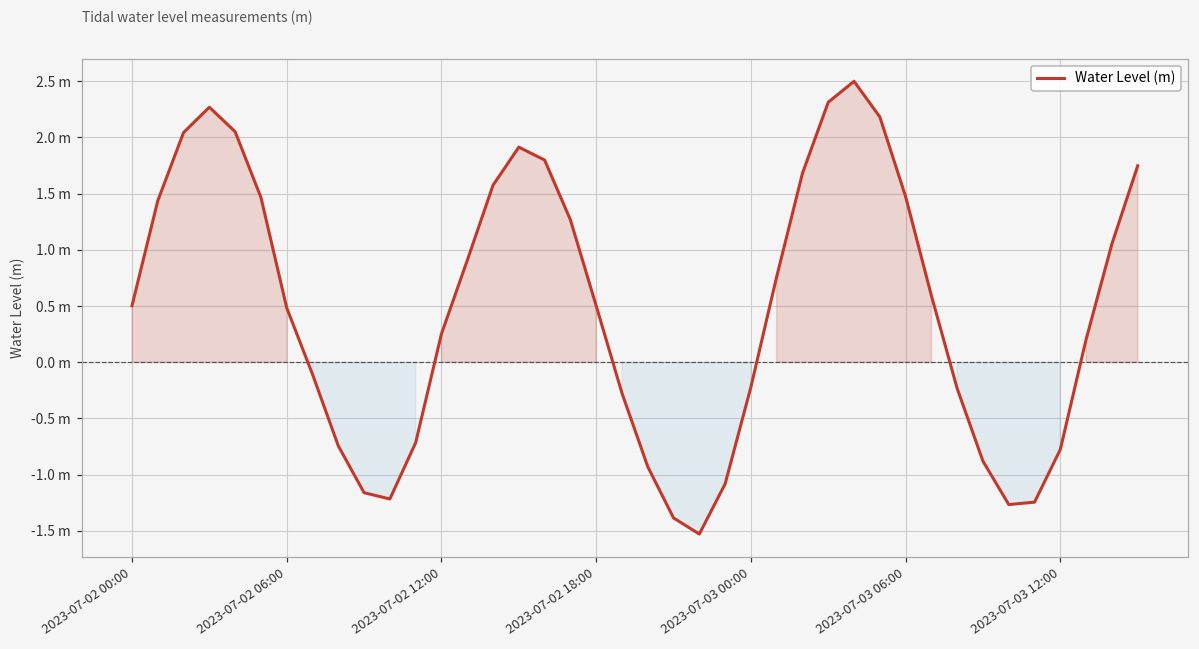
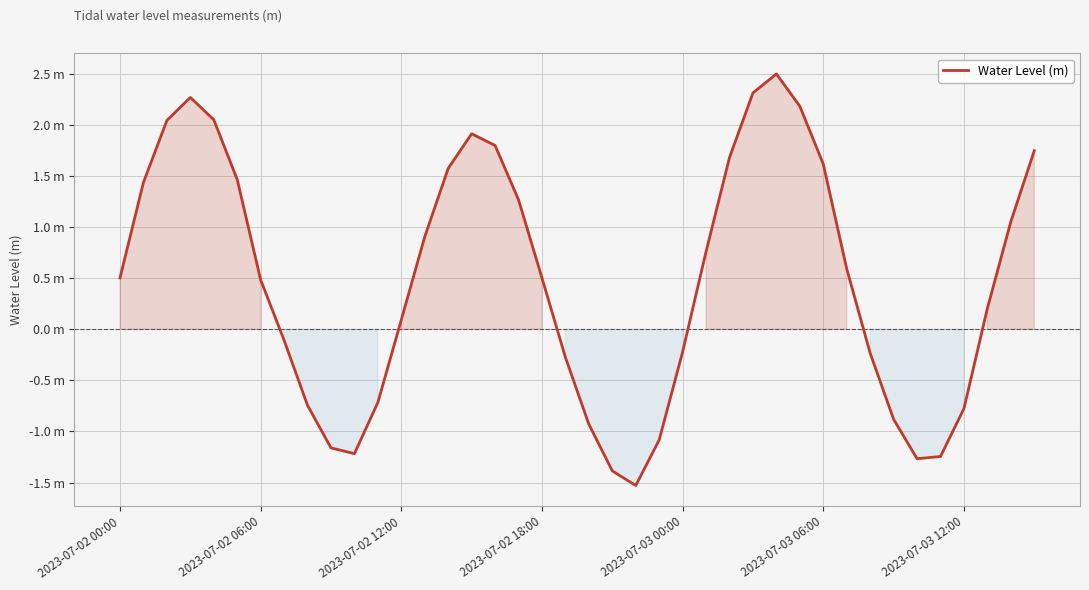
2023-07-02 12:00: 0.25 m -> 0.09 m
2023-07-03 06:00: 1.47 m -> 1.62 m
